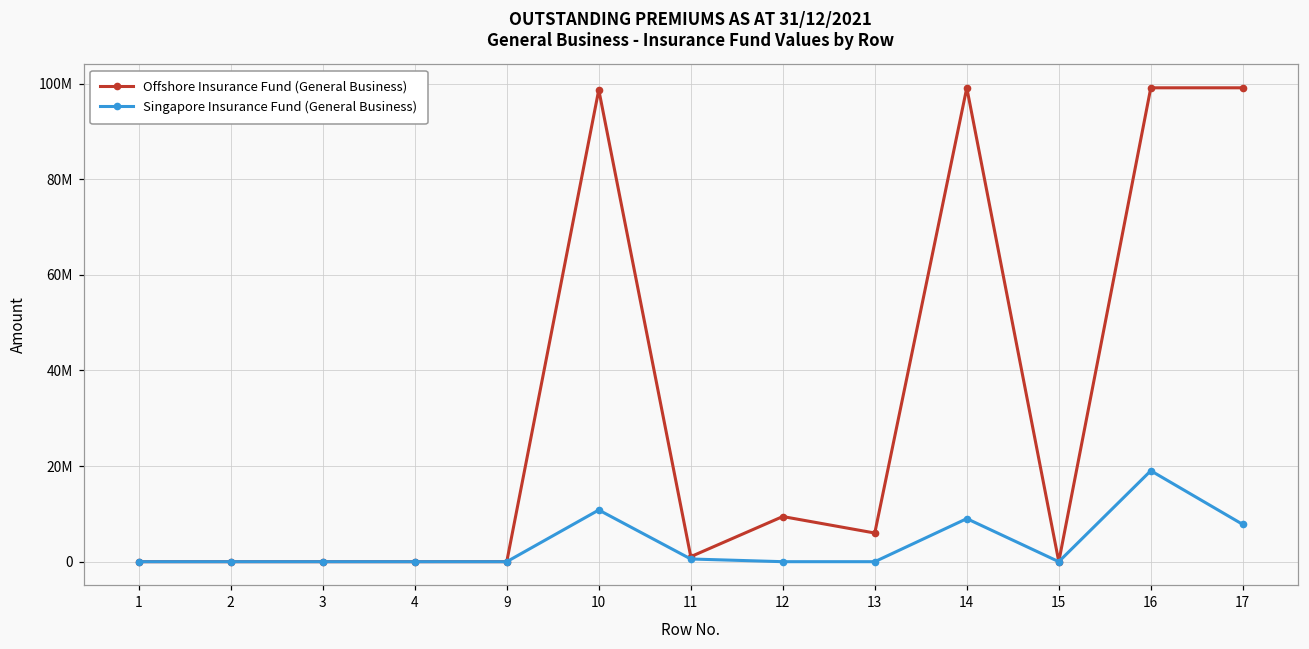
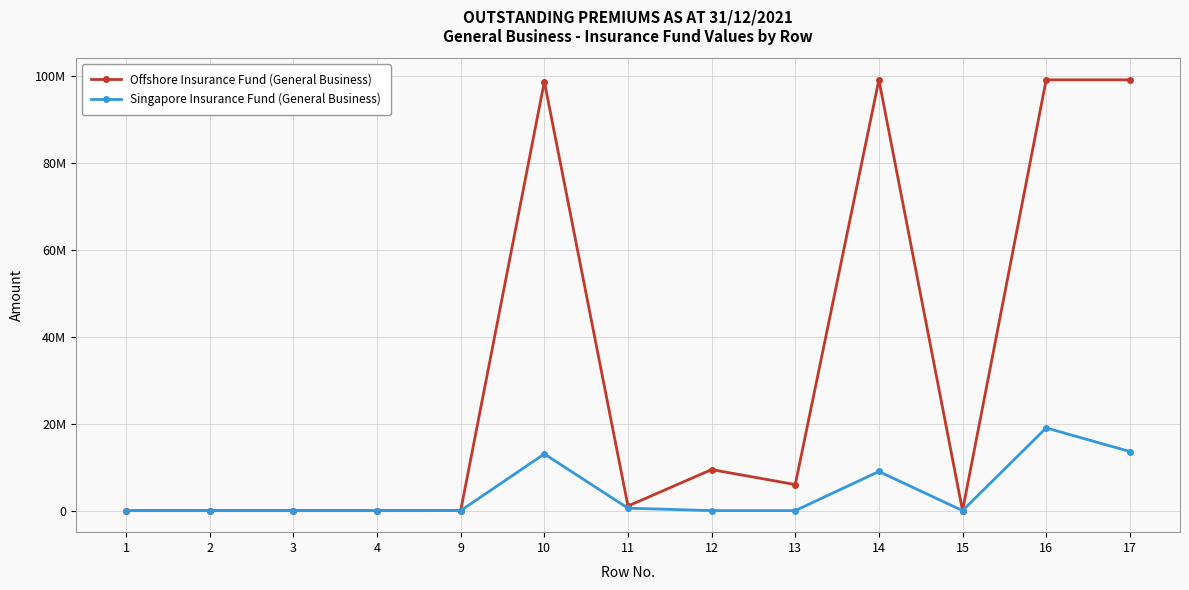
Singapore Insurance Fund (General Business), 10: 11000000 -> 13000000
Singapore Insurance Fund (General Business), 17: 8000000 -> 14000000
